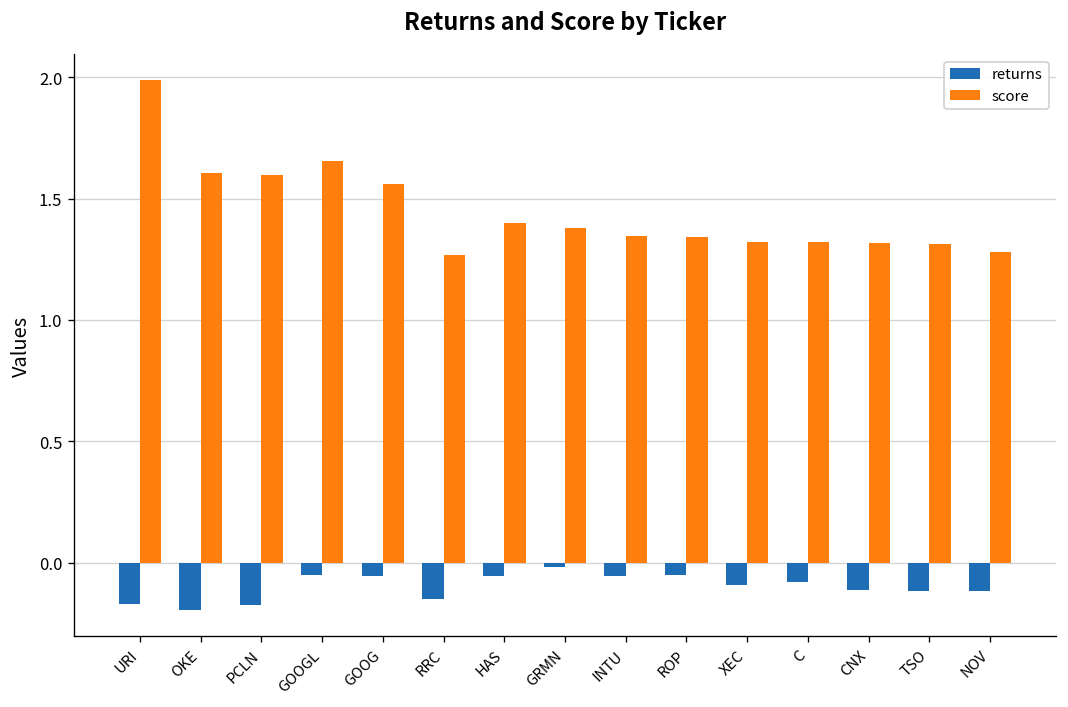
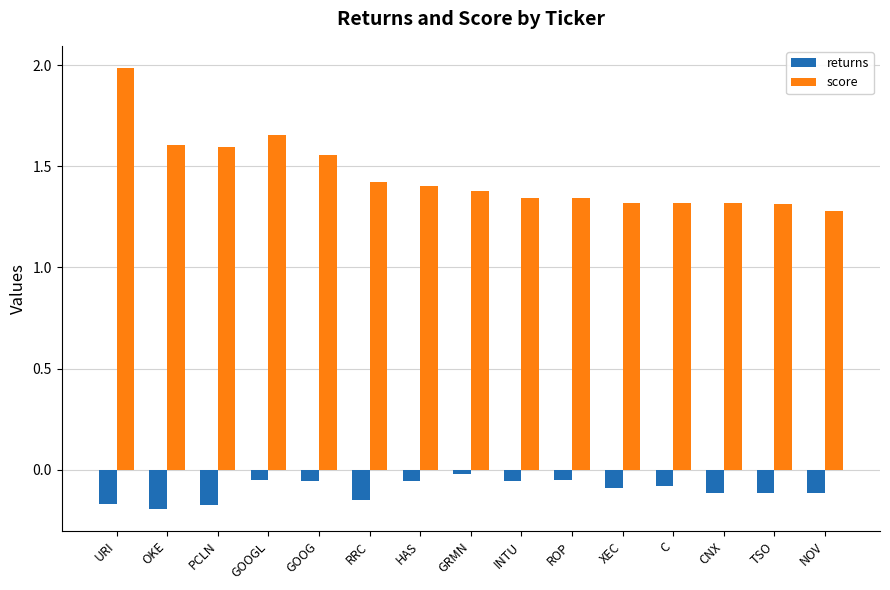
score, RRC: 1.27 -> 1.42
